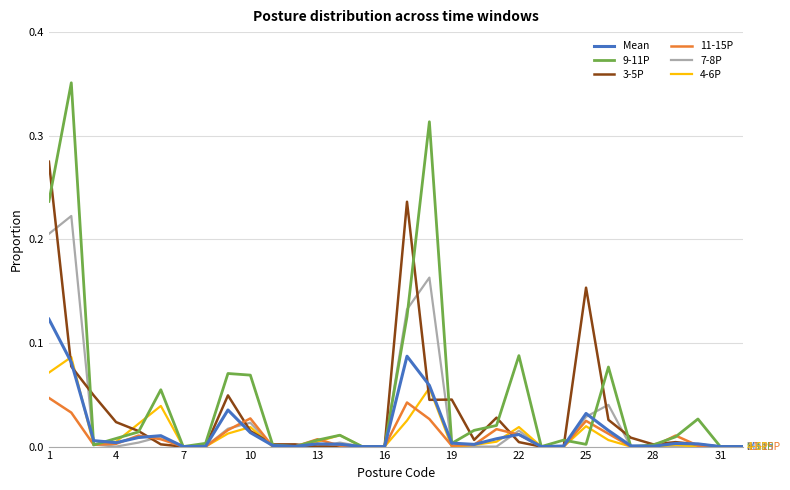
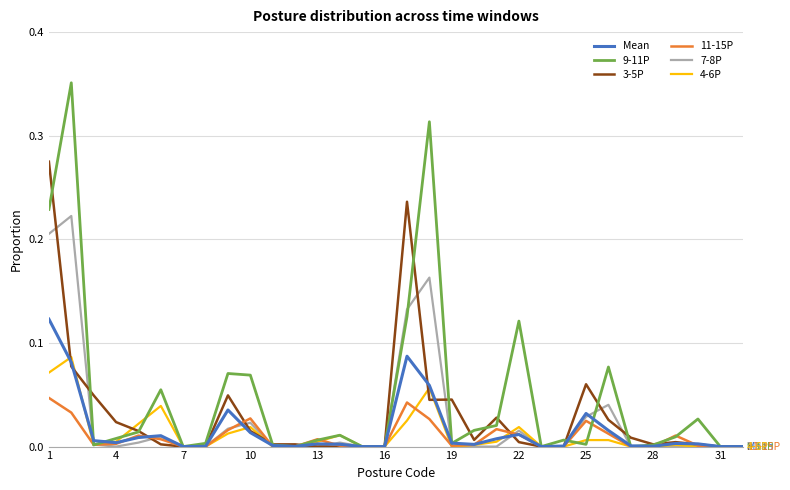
9-11P, 1: 0.237 -> 0.229
9-11P, 22: 0.088 -> 0.121
3-5P, 25: 0.153 -> 0.060
4-6P, 25: 0.020 -> 0.006
